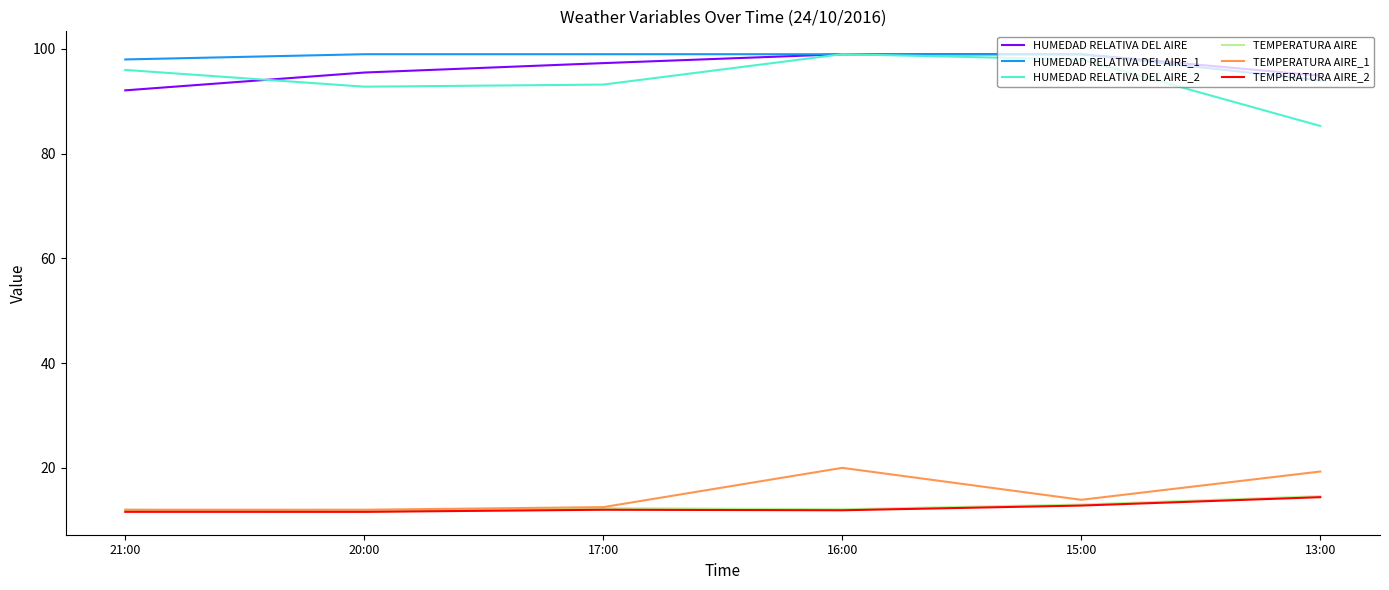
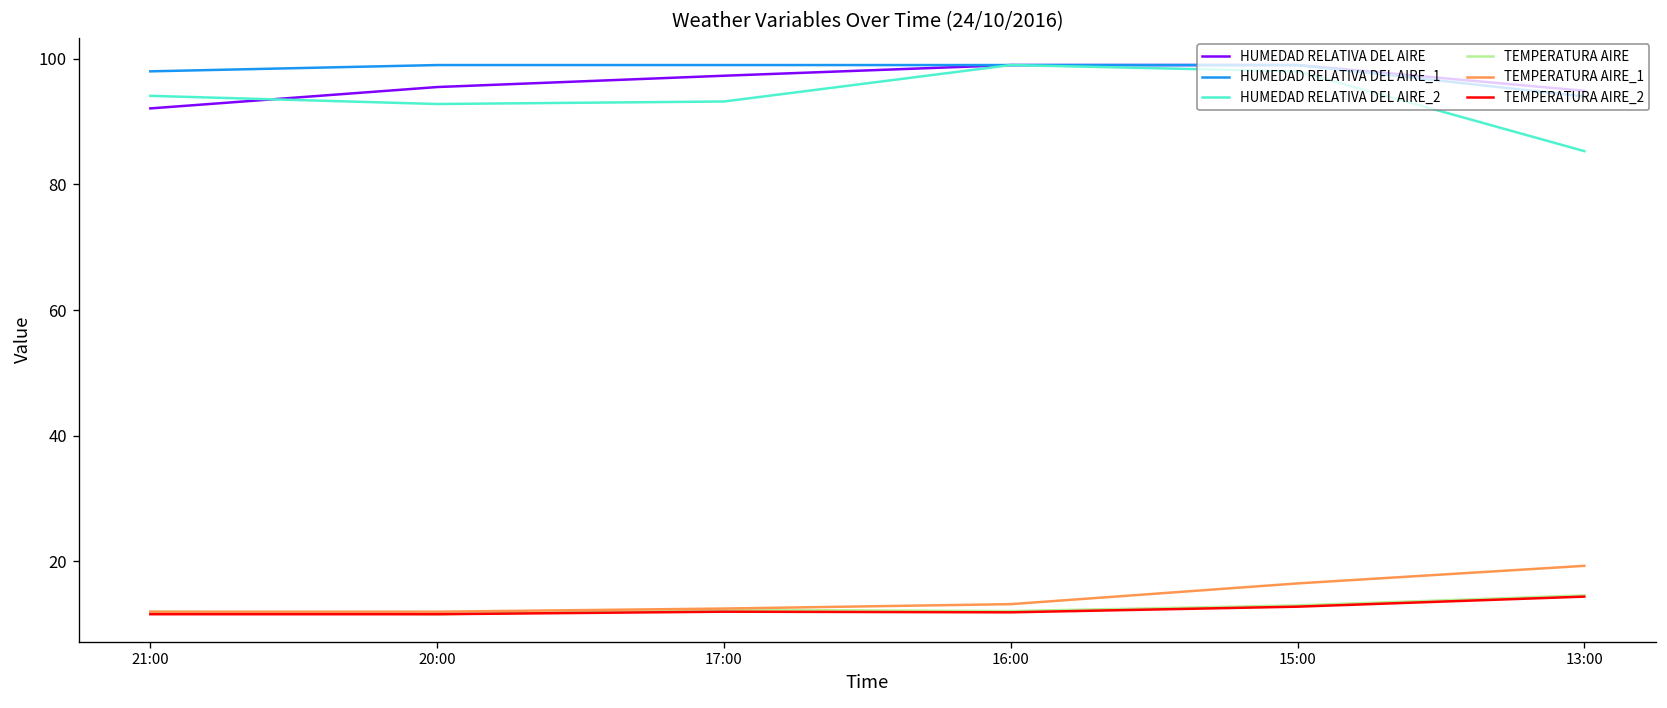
HUMEDAD RELATIVA DEL AIRE_2, 21:00: 96 -> 94
TEMPERATURA AIRE_1, 16:00: 20 -> 13
TEMPERATURA AIRE_1, 15:00: 14 -> 17
